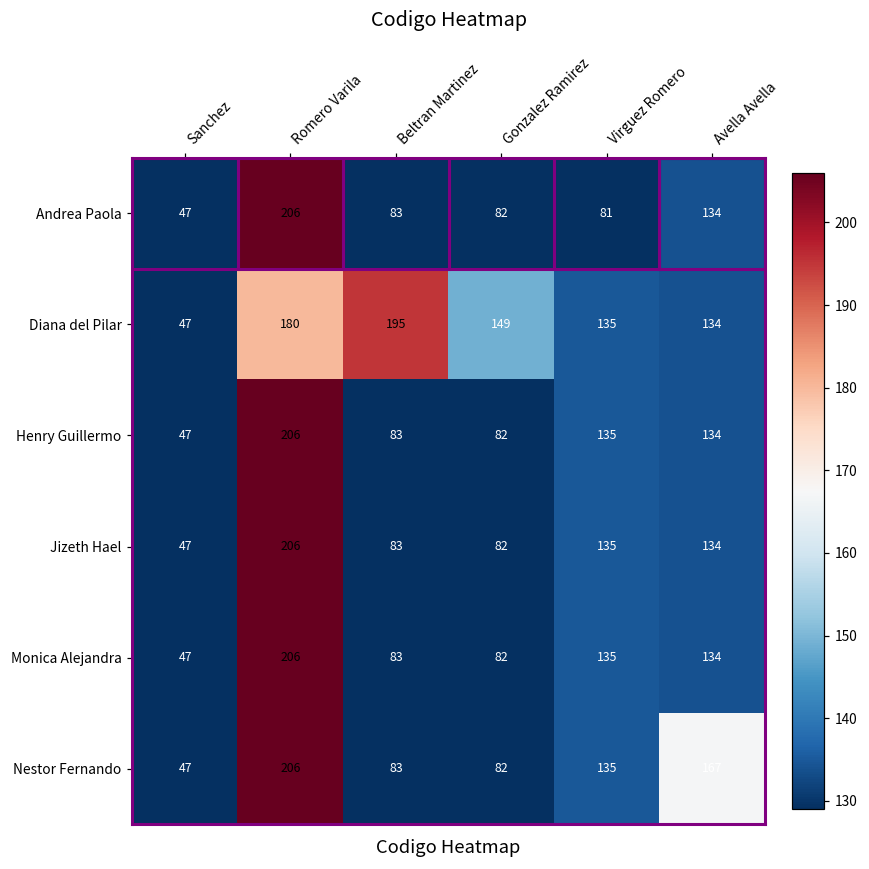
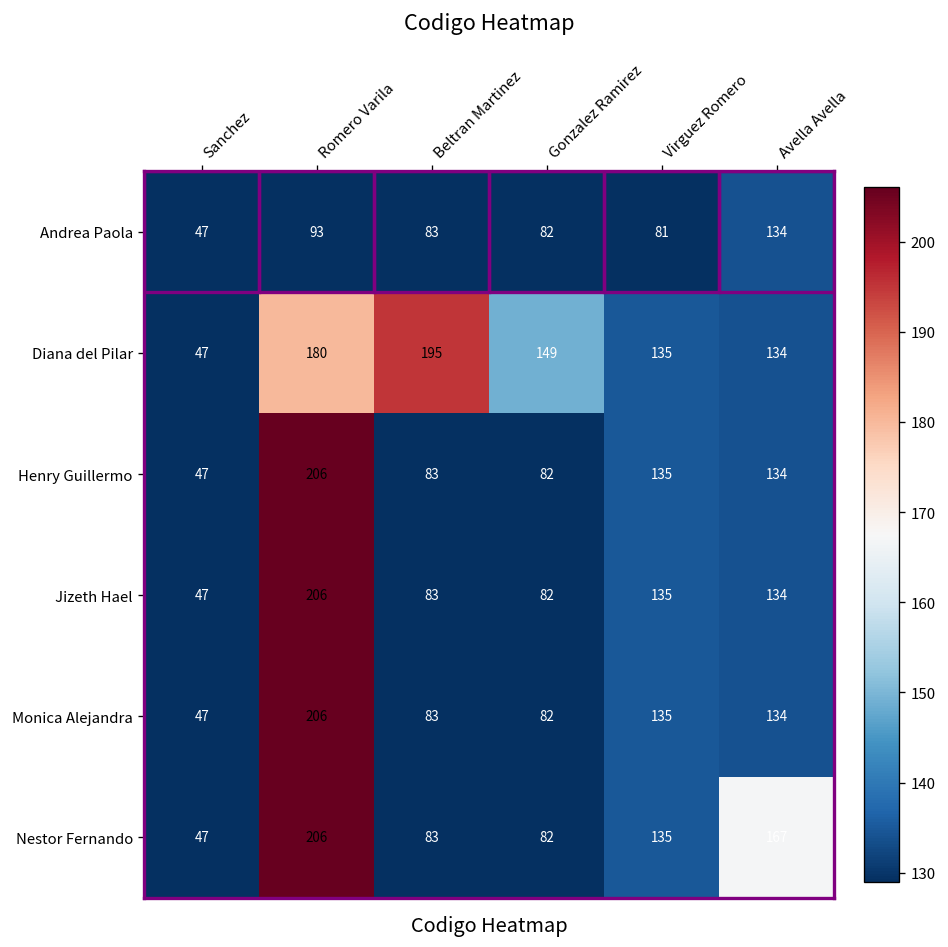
Andrea Paola, Romero Varila: 206 -> 93
